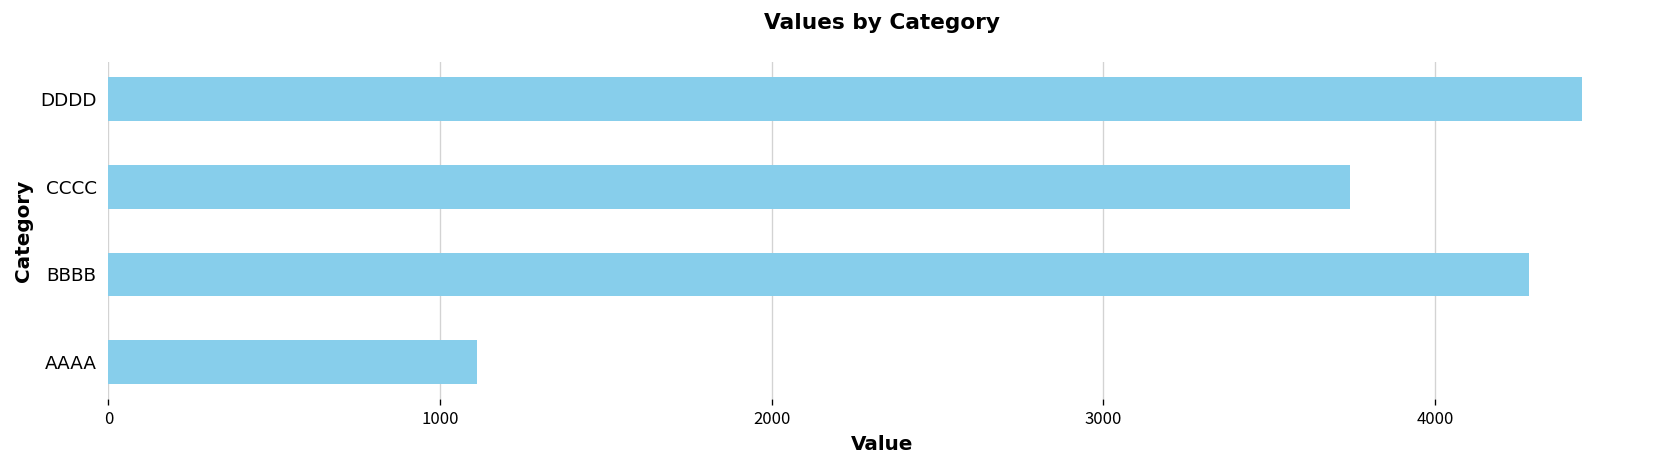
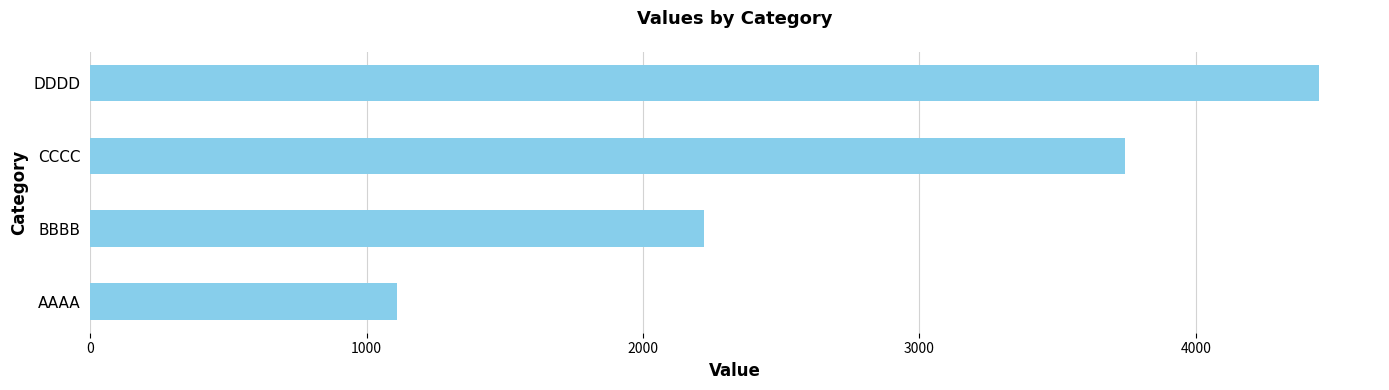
BBBB: 4280 -> 2220
